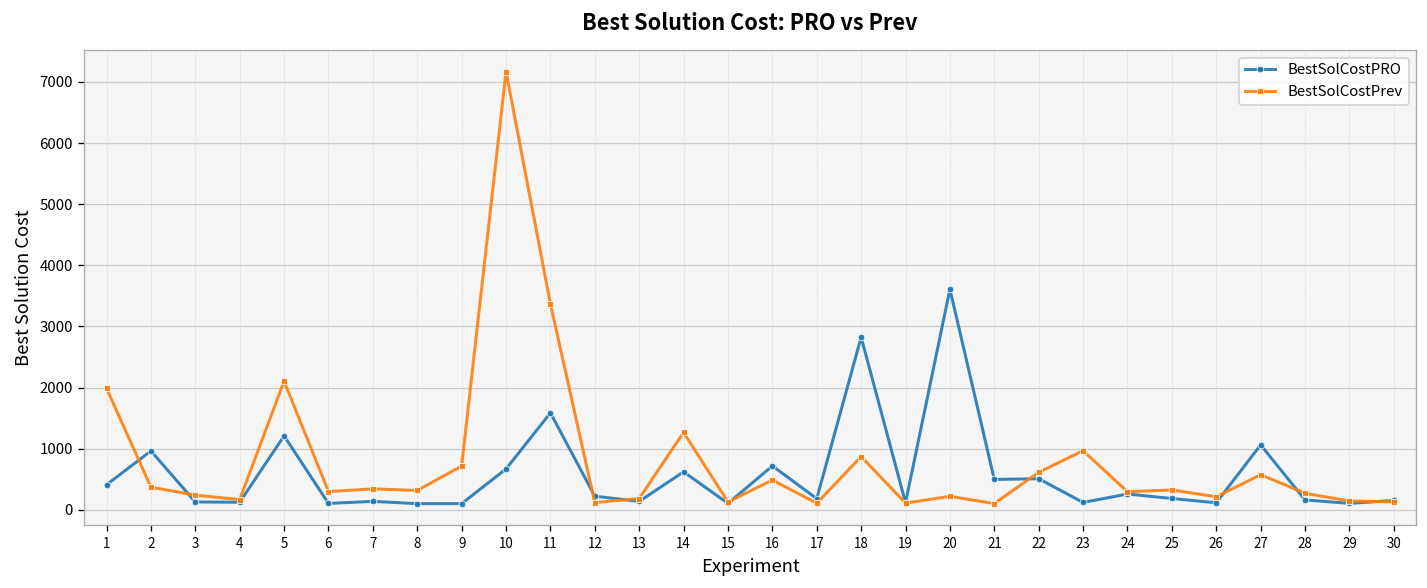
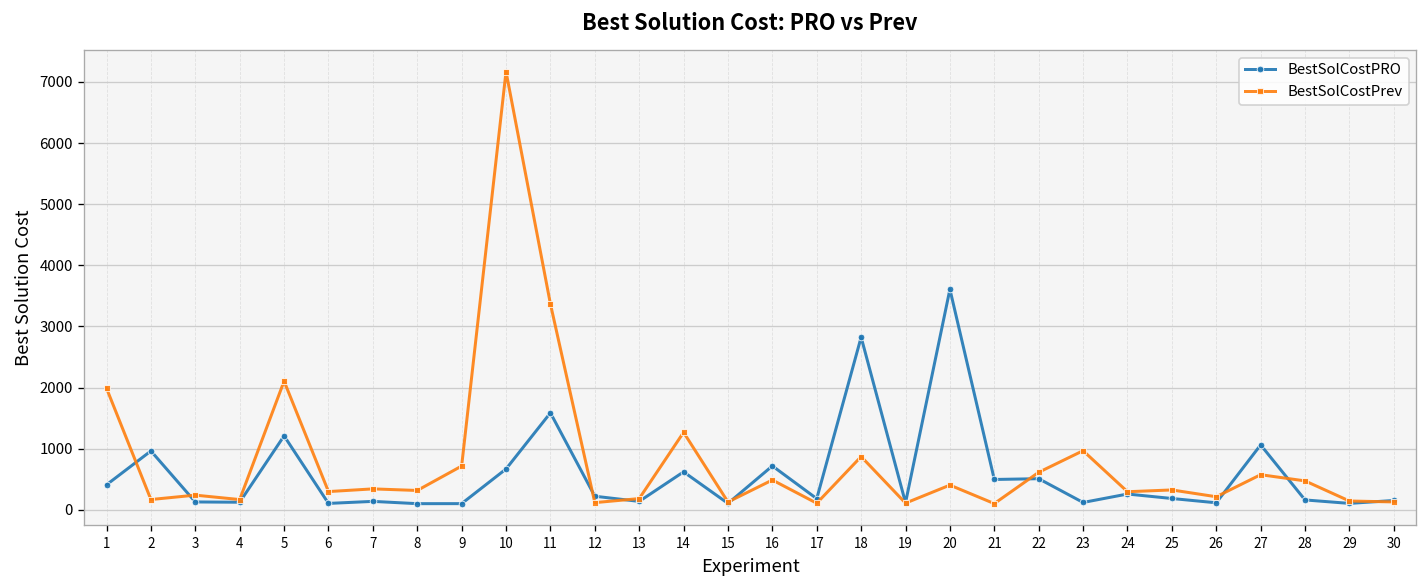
BestSolCostPrev, 2: 400 -> 200
BestSolCostPrev, 20: 200 -> 400
BestSolCostPrev, 28: 300 -> 500
